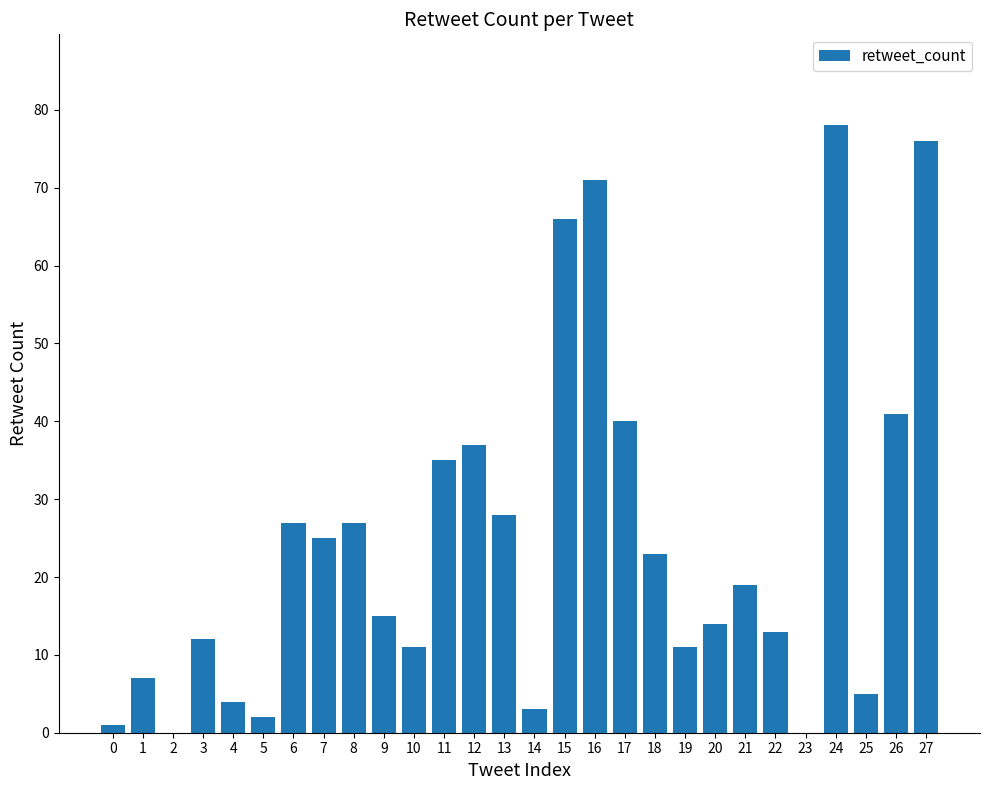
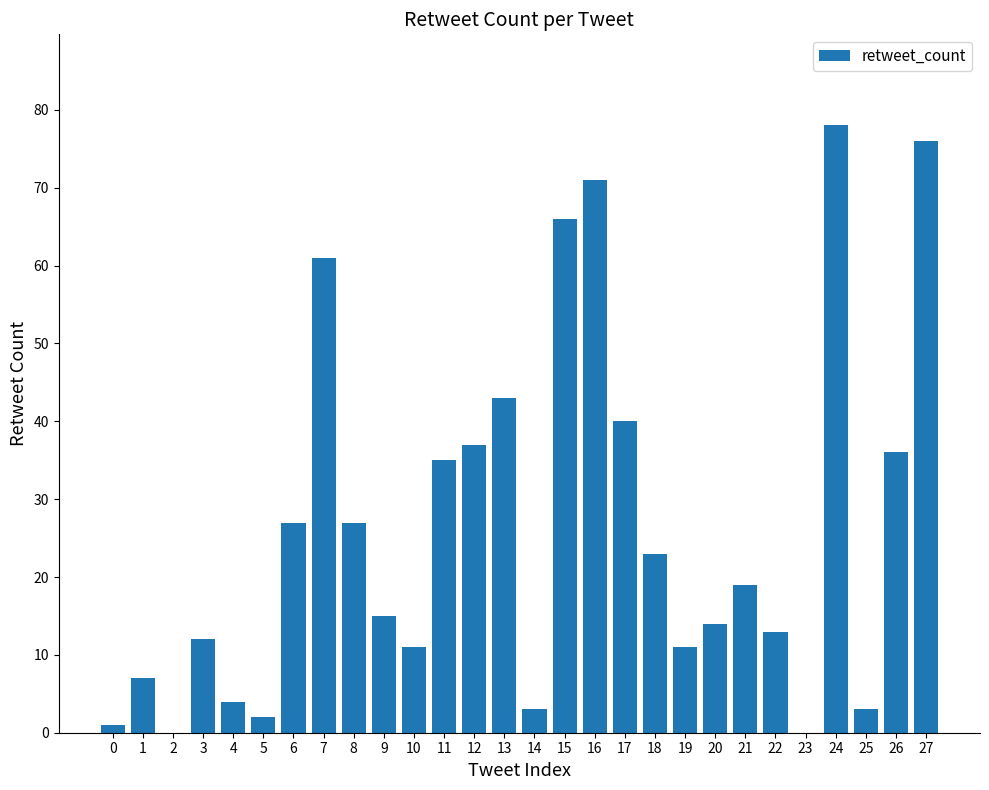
7: 25 -> 61
13: 28 -> 43
25: 5 -> 3
26: 41 -> 36
